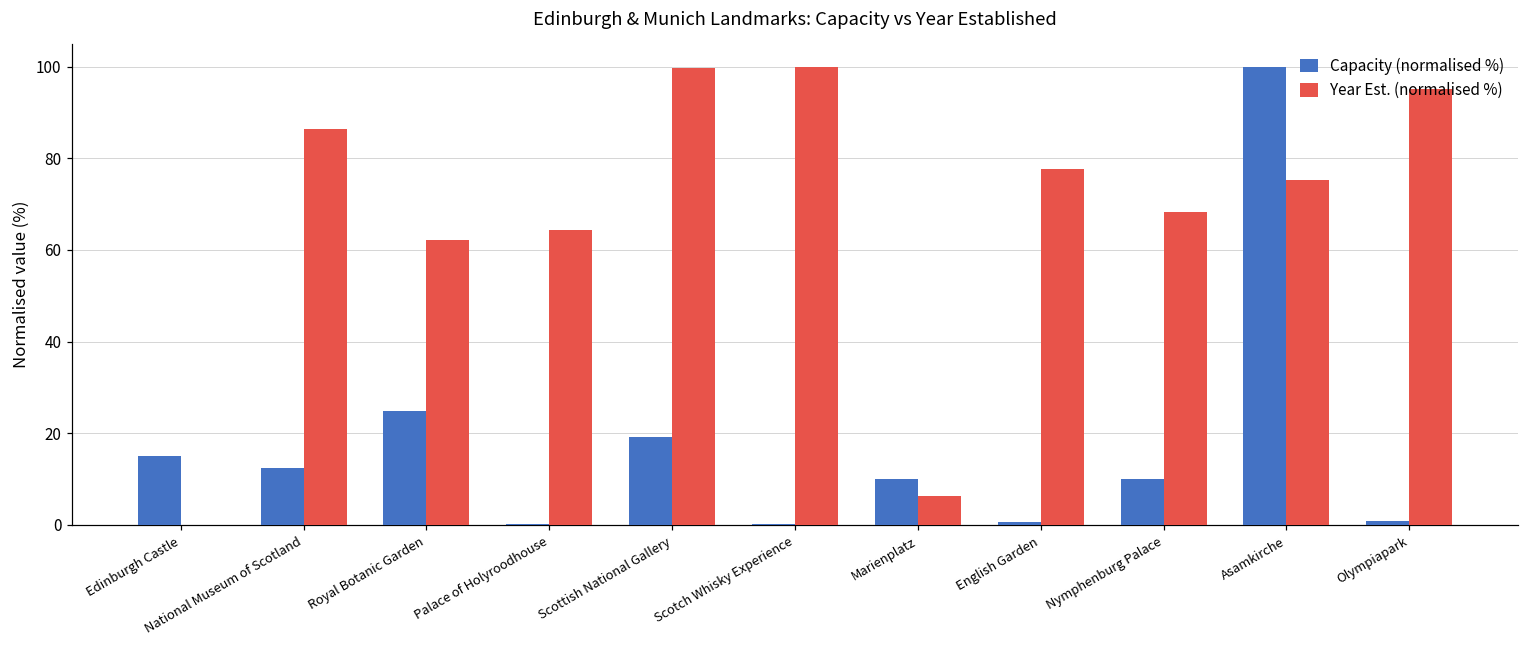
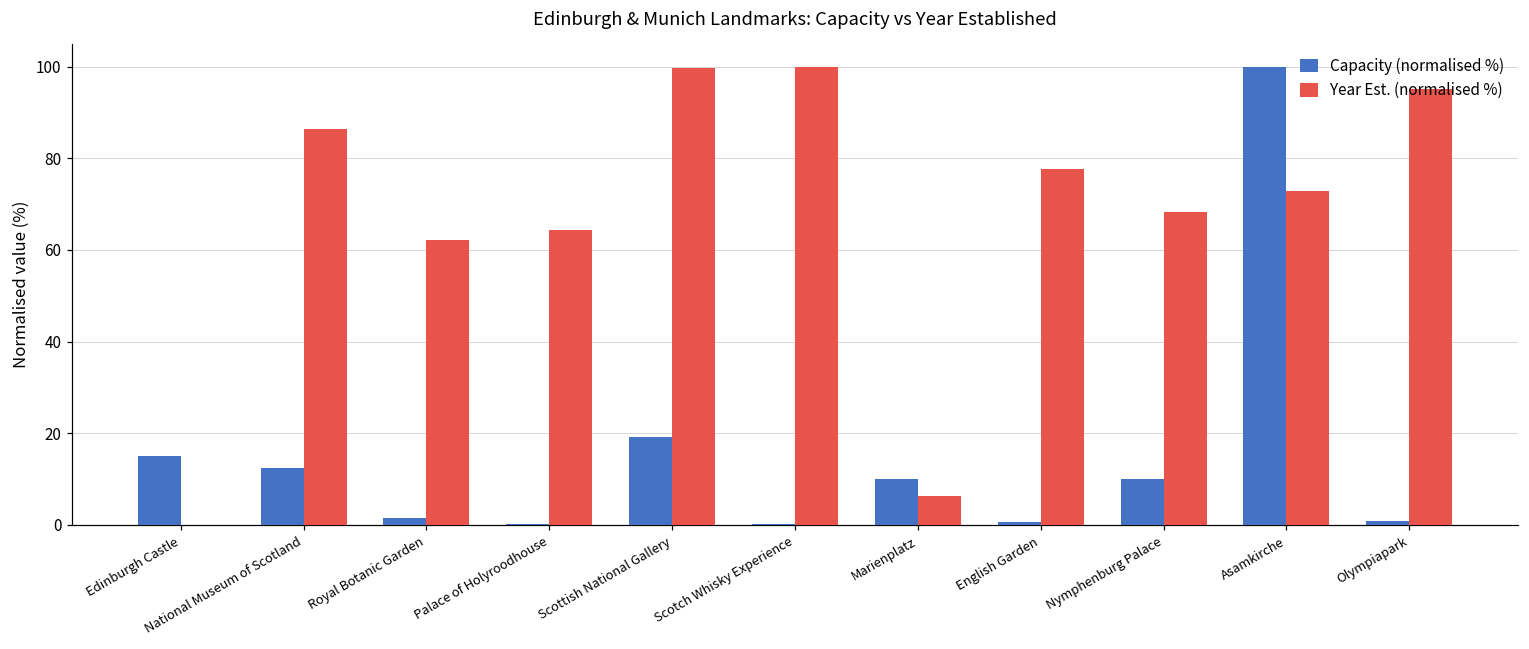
Capacity (normalised %), Royal Botanic Garden: 25 -> 1
Year Est. (normalised %), Asamkirche: 75 -> 73
